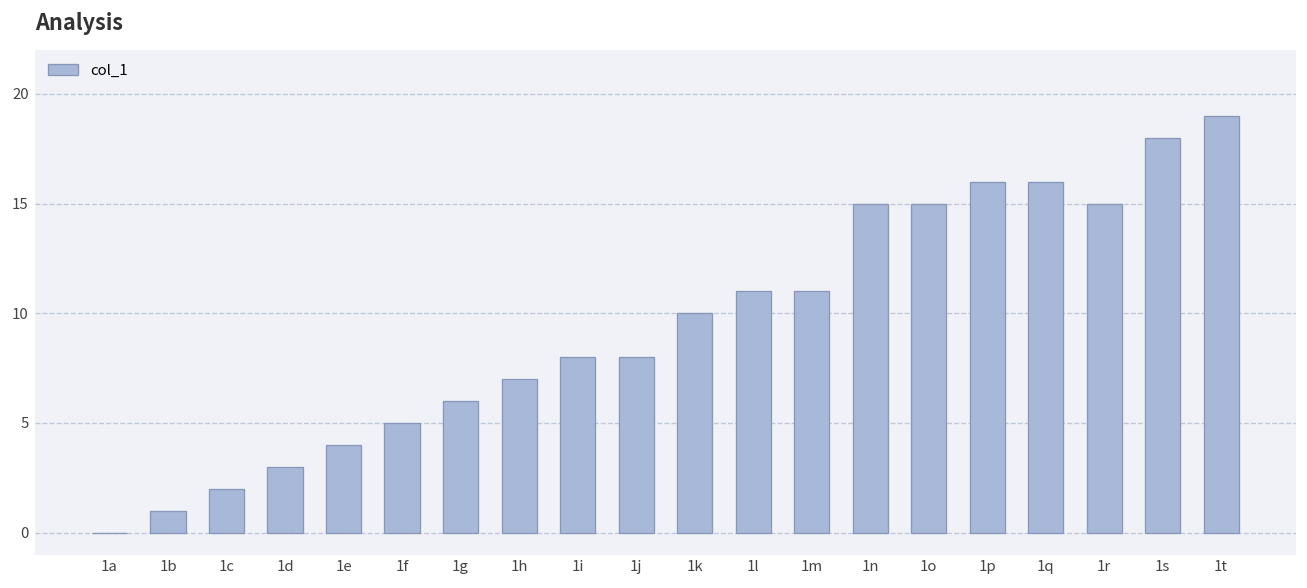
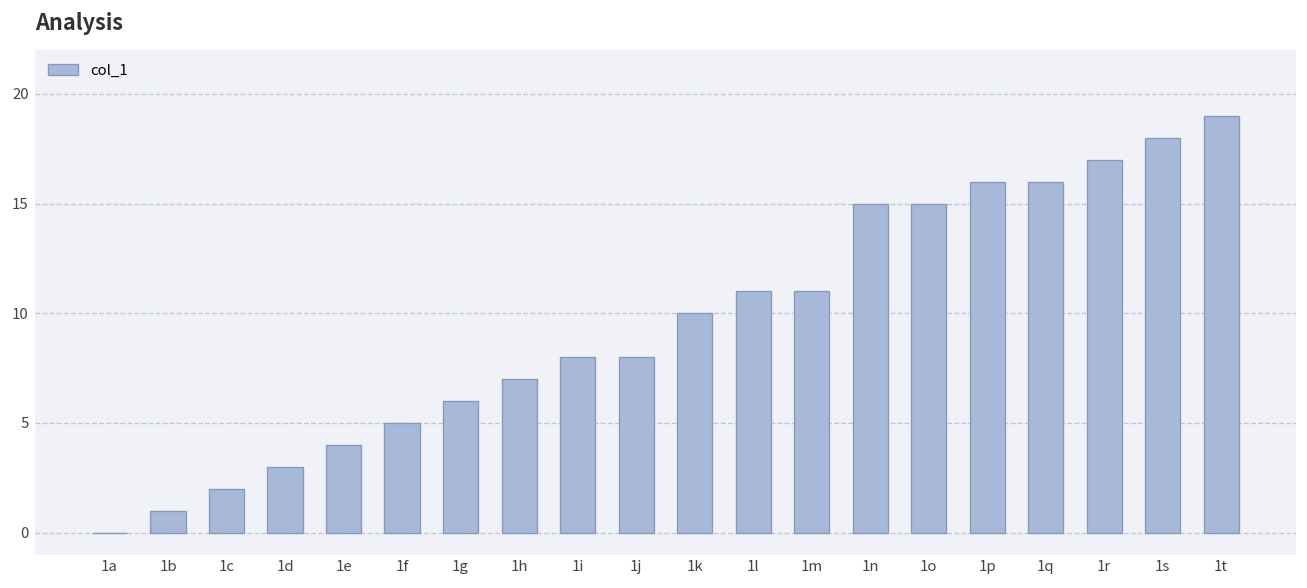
1r: 15 -> 17
